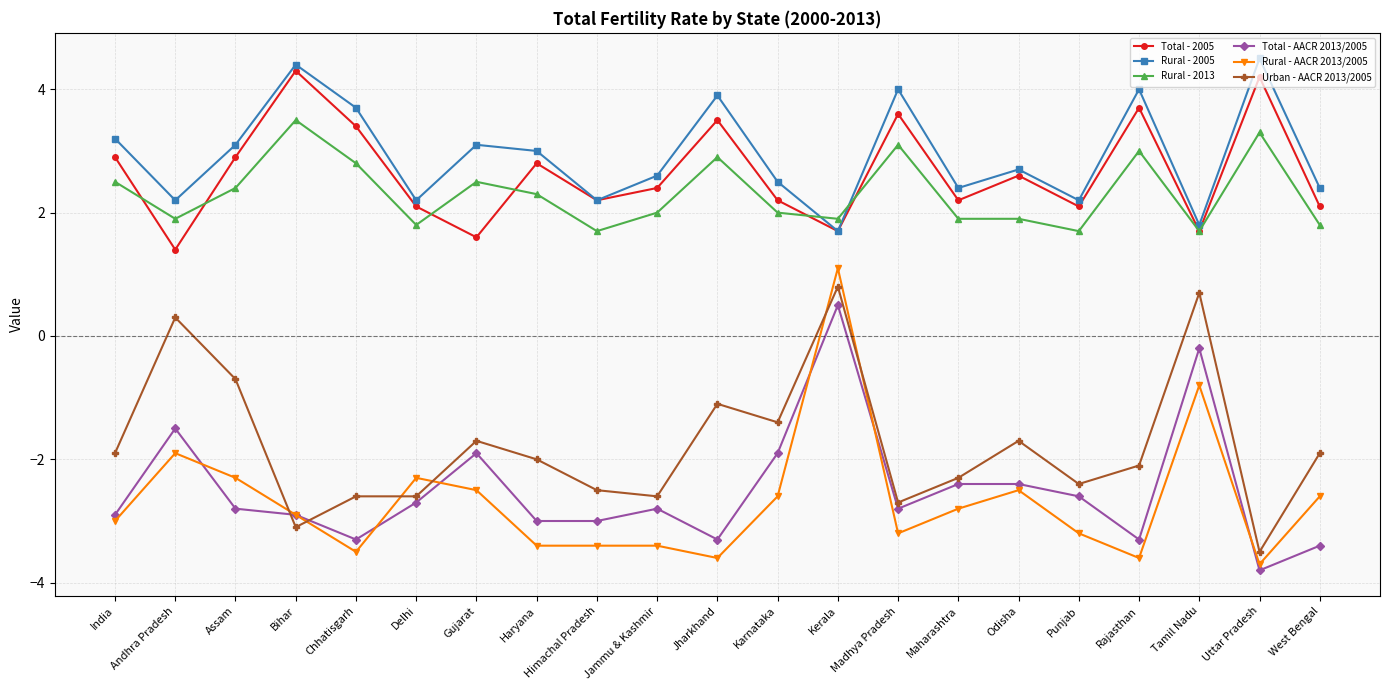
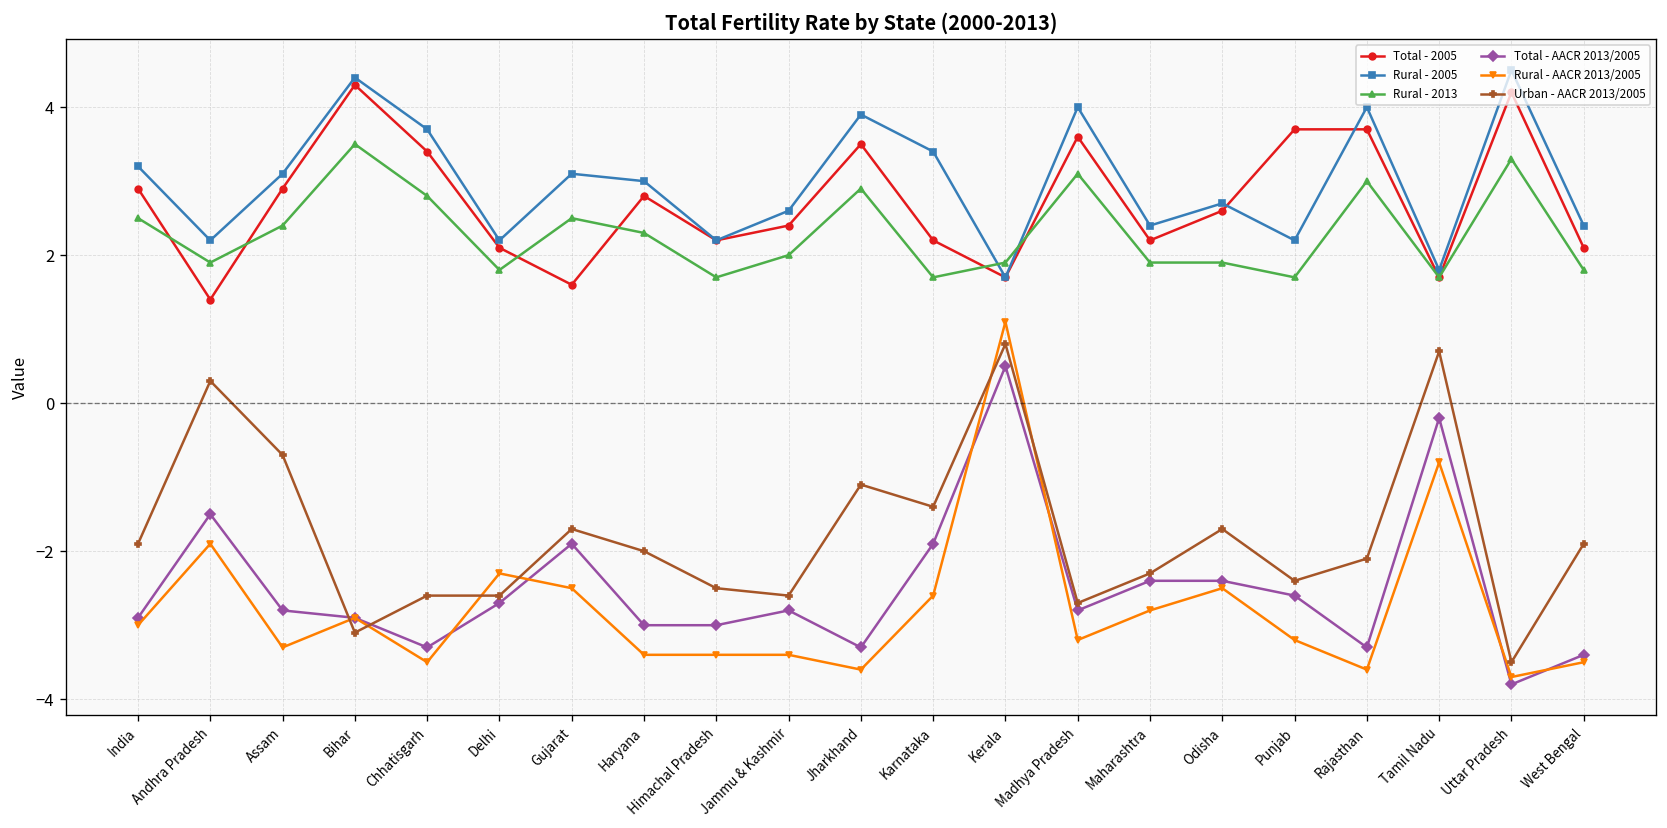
Rural - AACR 2013/2005, Assam: -2.3 -> -3.3
Rural - 2005, Karnataka: 2.5 -> 3.4
Rural - 2013, Karnataka: 2.0 -> 1.7
Total - 2005, Punjab: 2.1 -> 3.7
Rural - AACR 2013/2005, West Bengal: -2.6 -> -3.5
